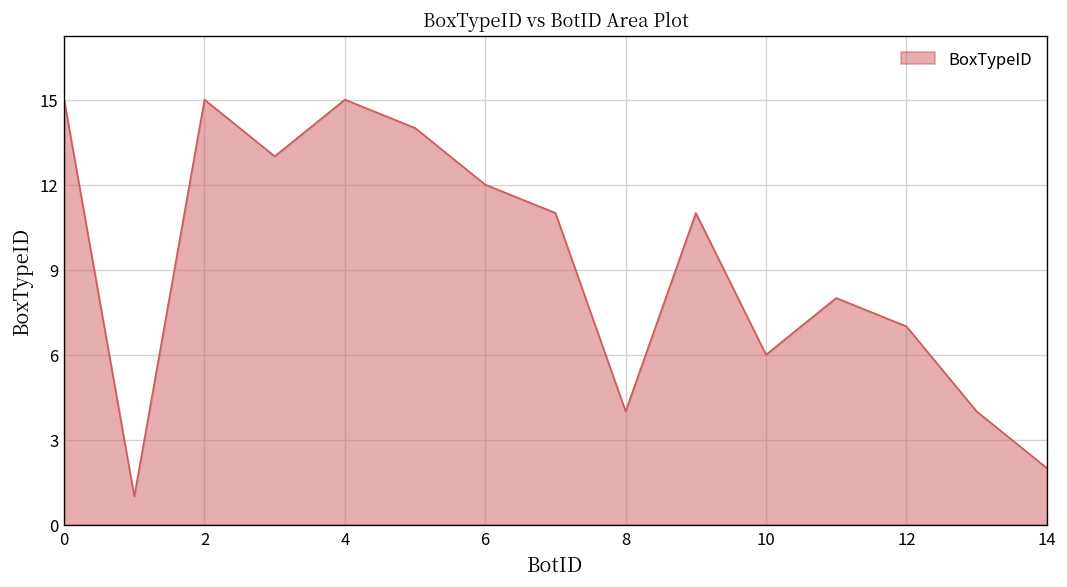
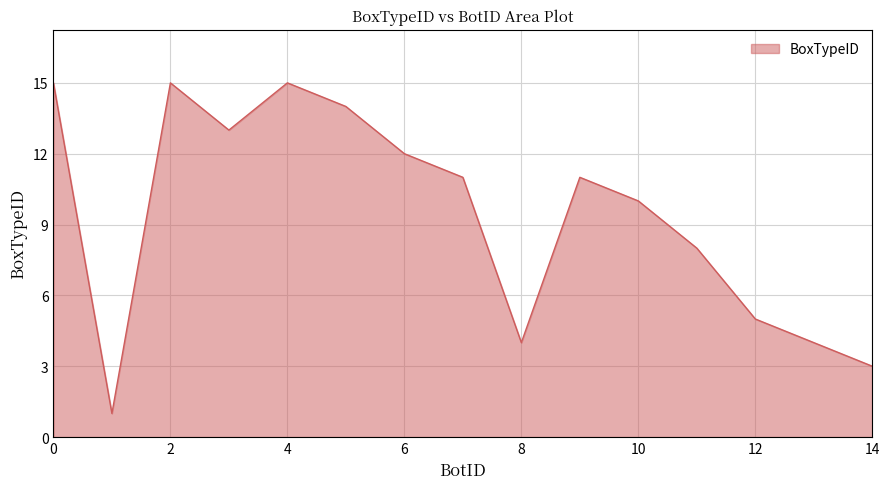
10: 6 -> 10
12: 7 -> 5
14: 2 -> 3
